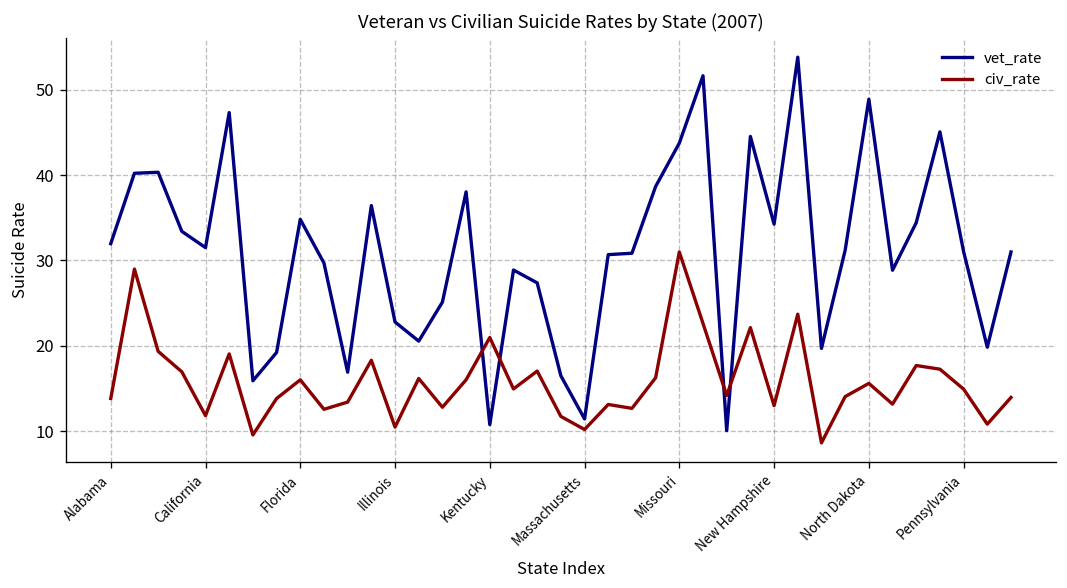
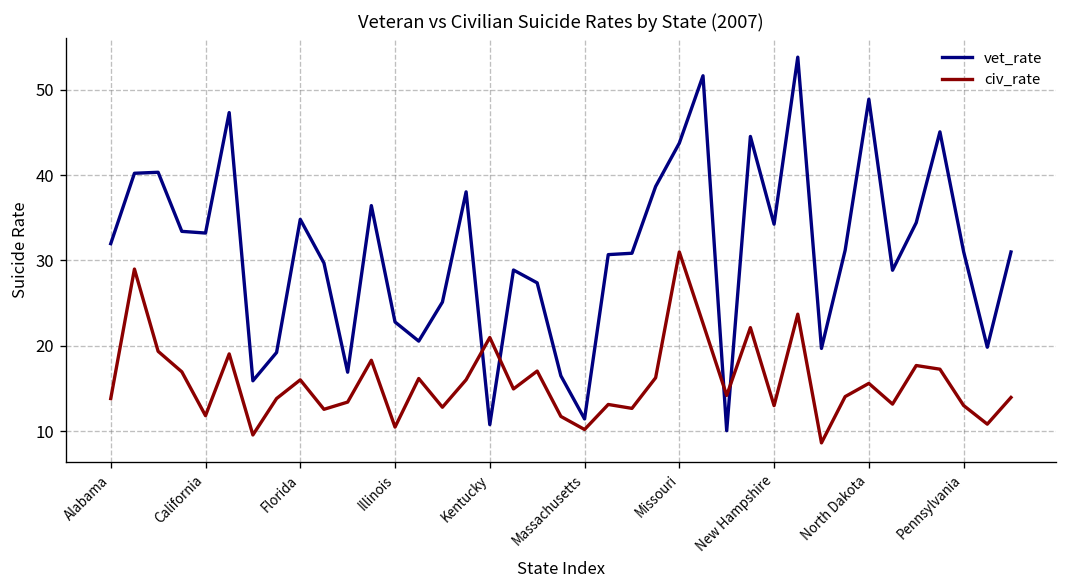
vet_rate, California: 31 -> 33
civ_rate, Pennsylvania: 15 -> 13
